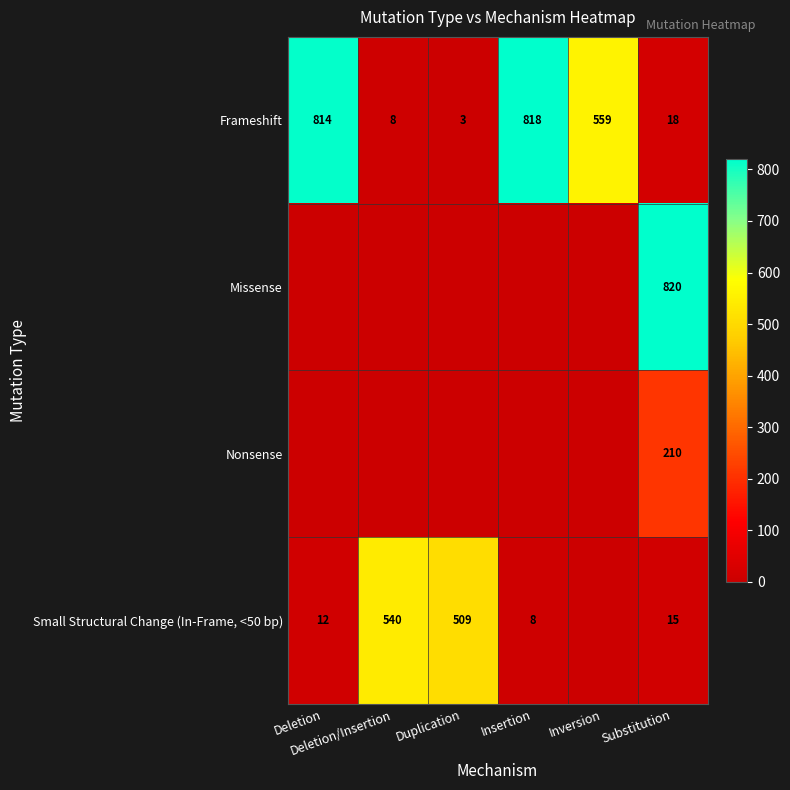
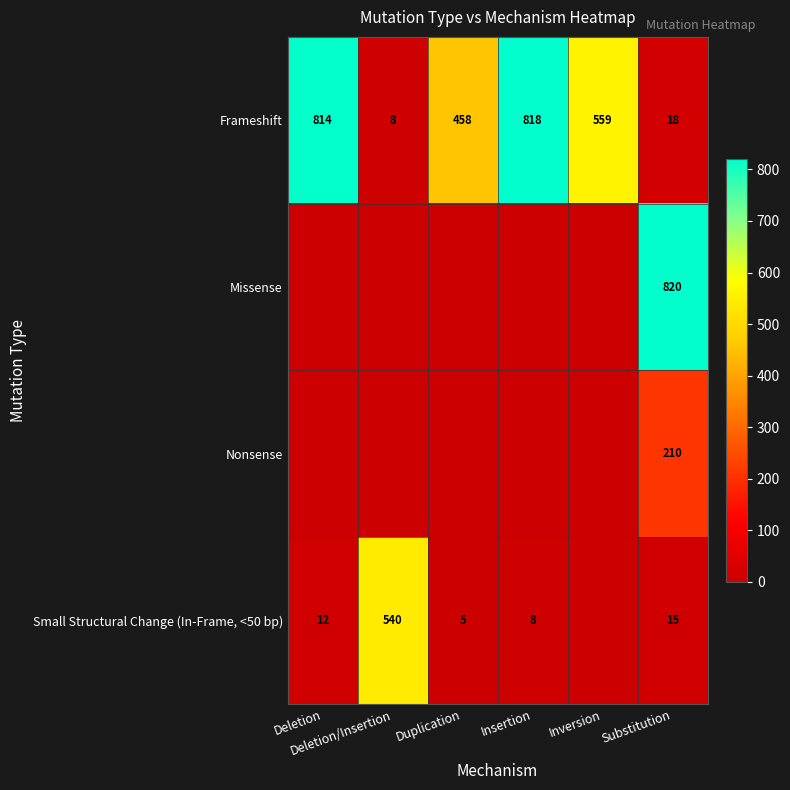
Frameshift, Duplication: 3 -> 458
Small Structural Change (In-Frame, <50 bp), Duplication: 509 -> 5
